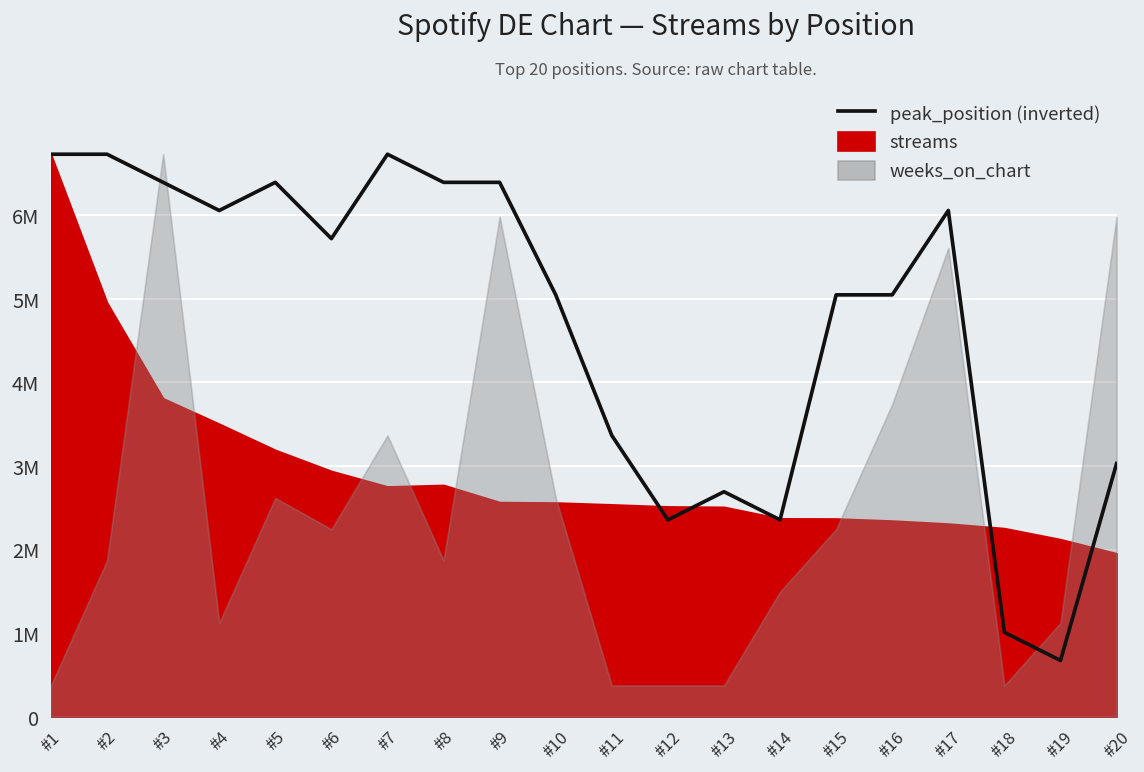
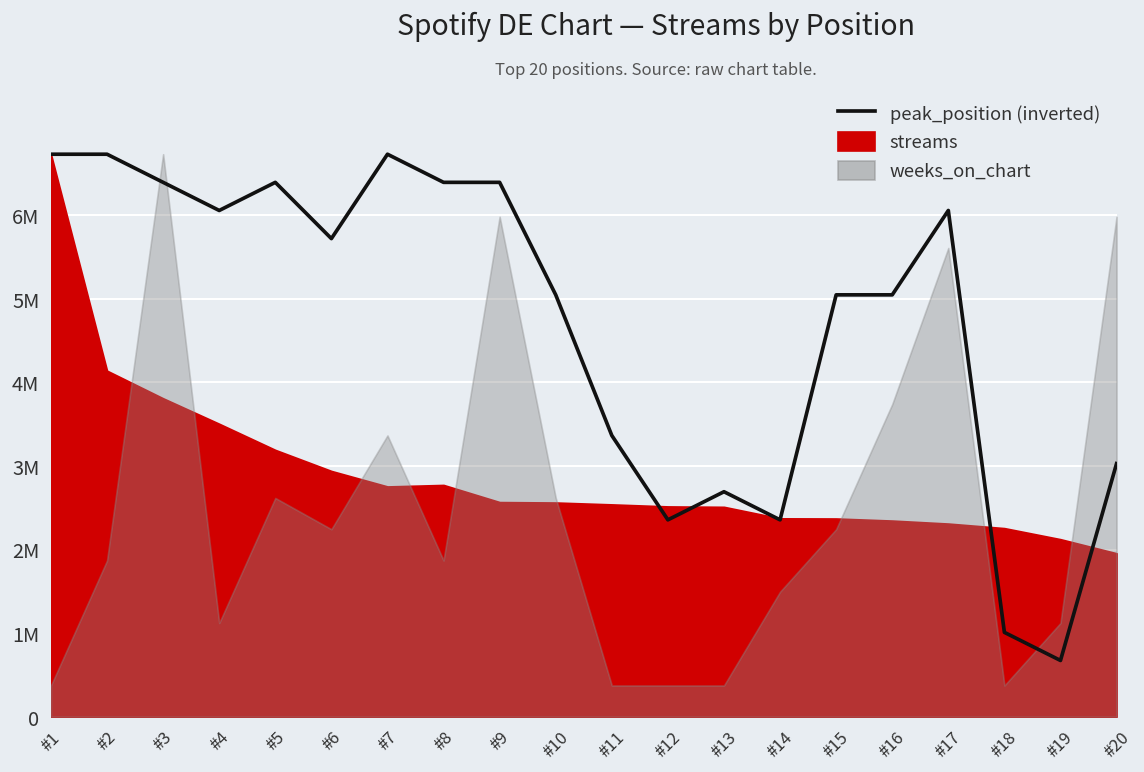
streams, #2: 5000000 -> 4100000
